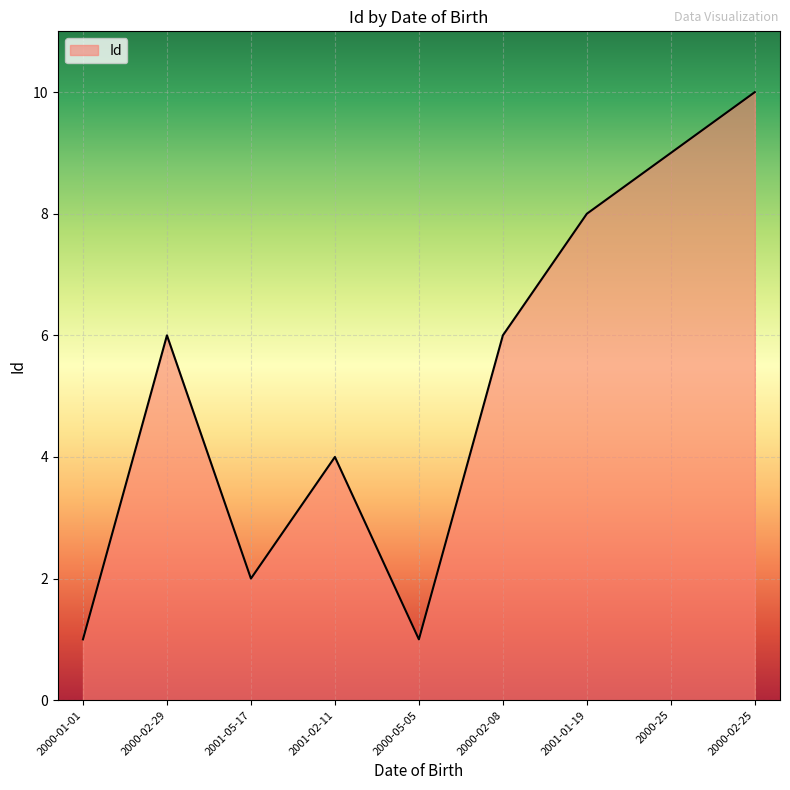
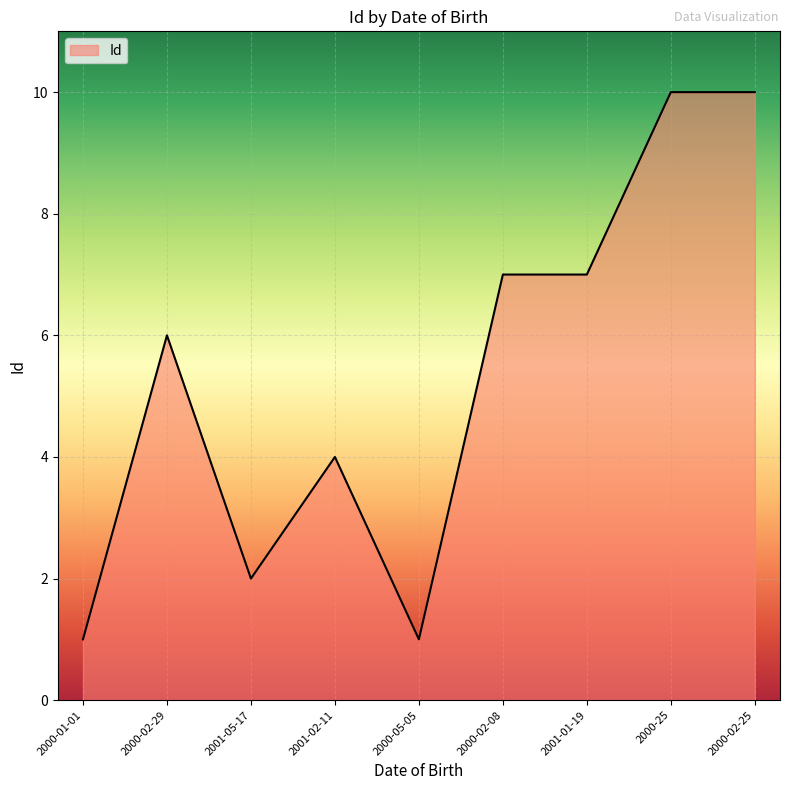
2000-02-08: 6 -> 7
2001-01-19: 8 -> 7
2000-25: 9 -> 10
